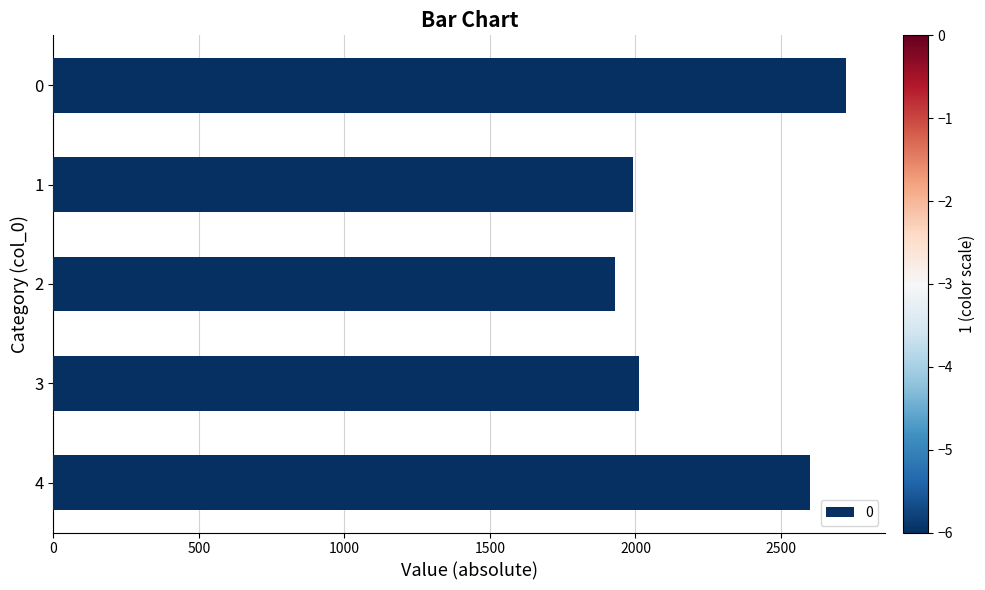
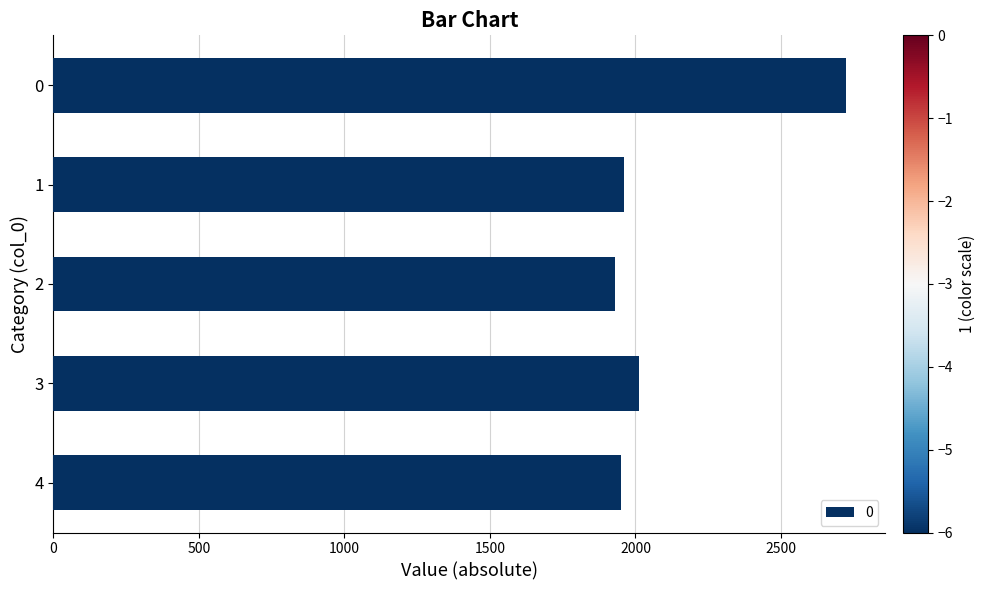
1: 1990 -> 1960
4: 2600 -> 1950
